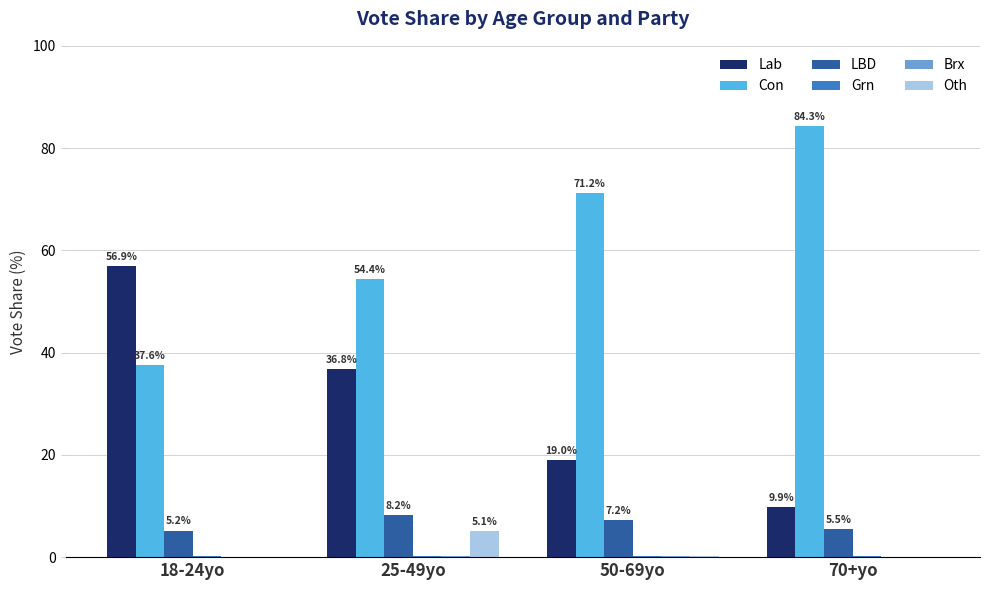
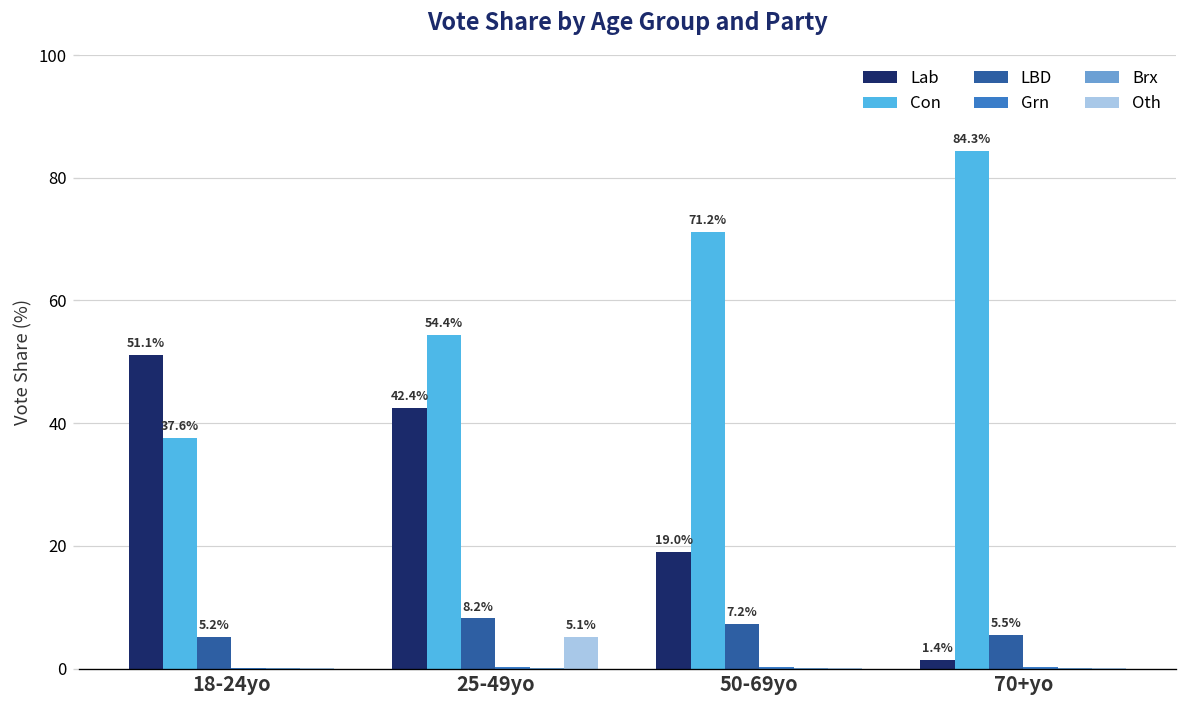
Lab, 18-24yo: 56.9% -> 51.1%
Lab, 25-49yo: 36.8% -> 42.4%
Lab, 70+yo: 9.9% -> 1.4%
